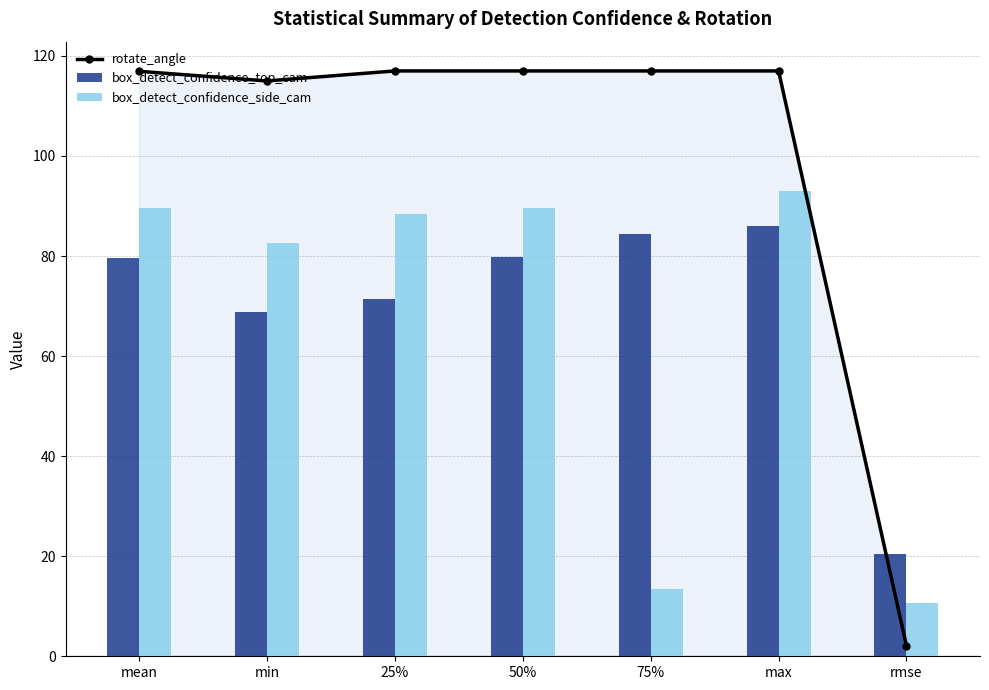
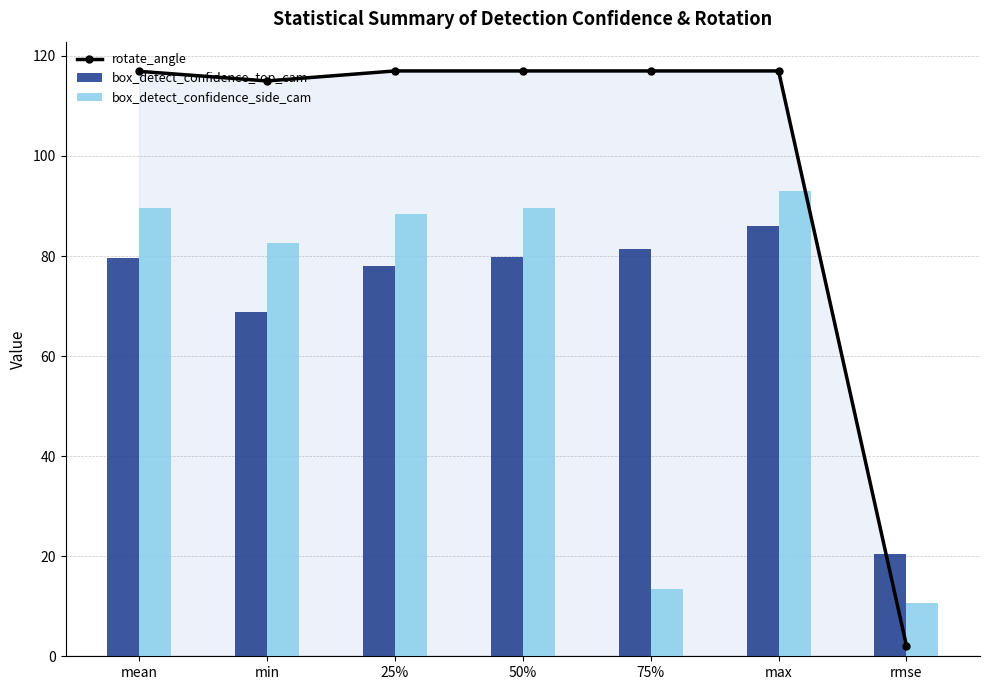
box_detect_confidence_top_cam, 25%: 71 -> 78
box_detect_confidence_top_cam, 75%: 84 -> 81
